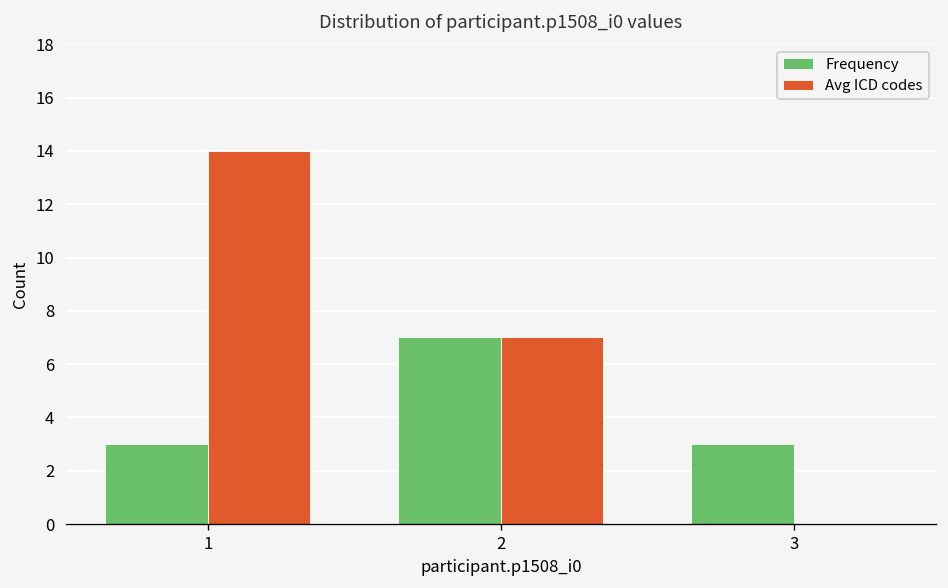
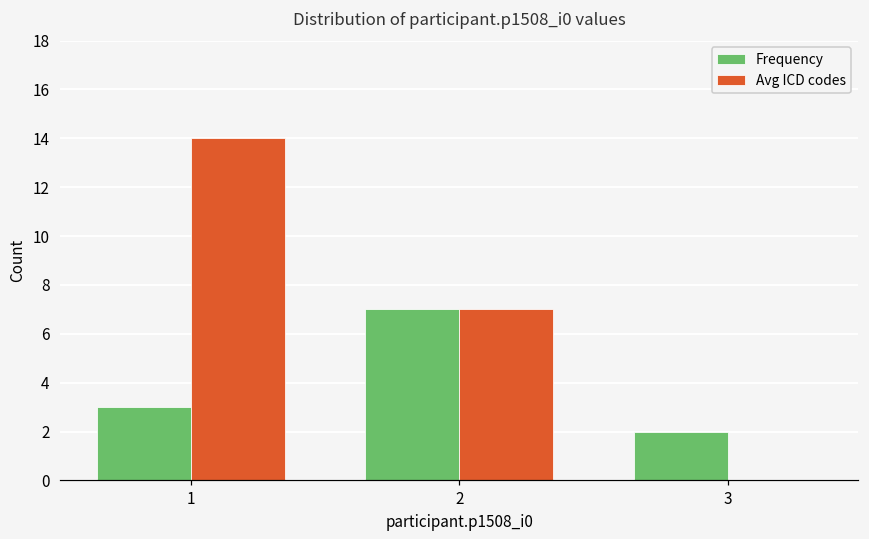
Frequency, 3: 3 -> 2
